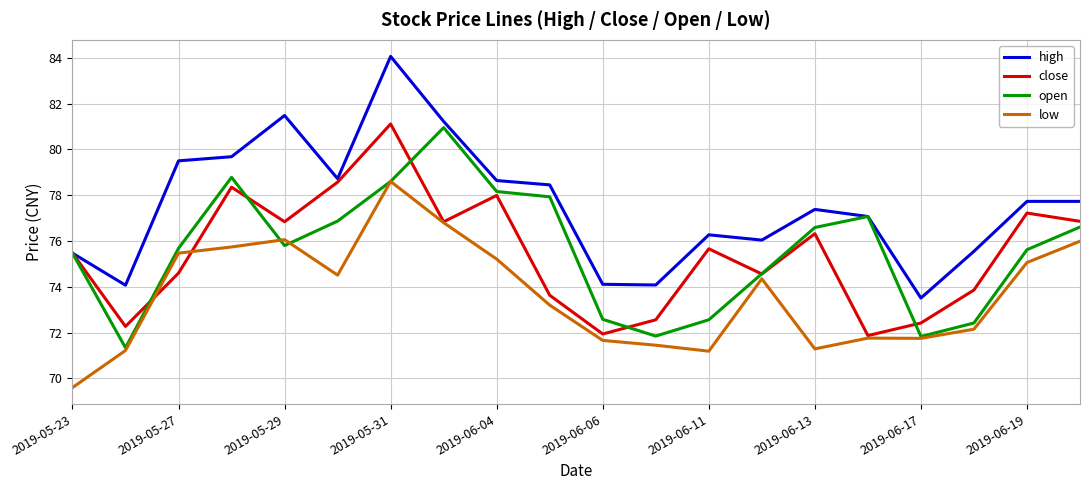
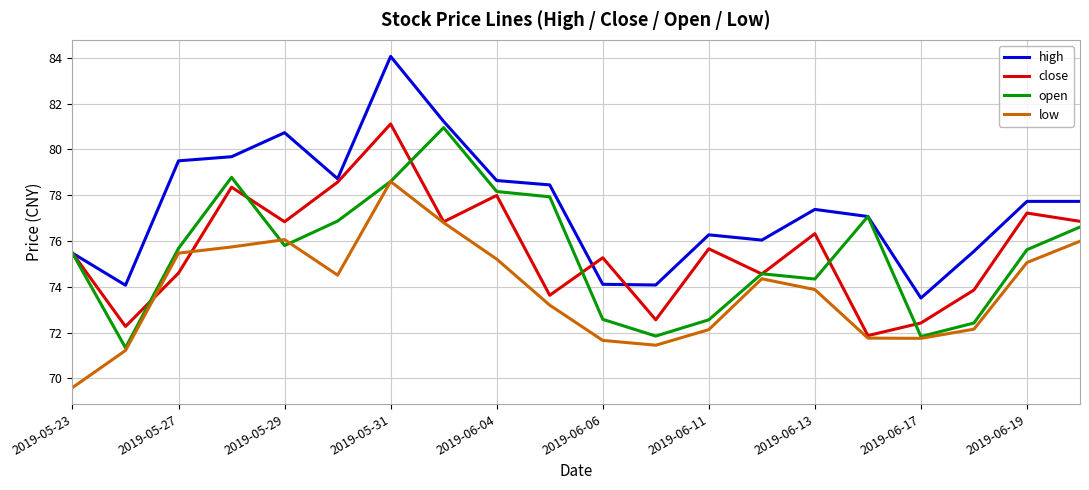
high, 2019-05-29: 81.5 -> 80.7
close, 2019-06-06: 71.9 -> 75.3
low, 2019-06-11: 71.2 -> 72.1
open, 2019-06-13: 76.6 -> 74.3
low, 2019-06-13: 71.3 -> 73.9
